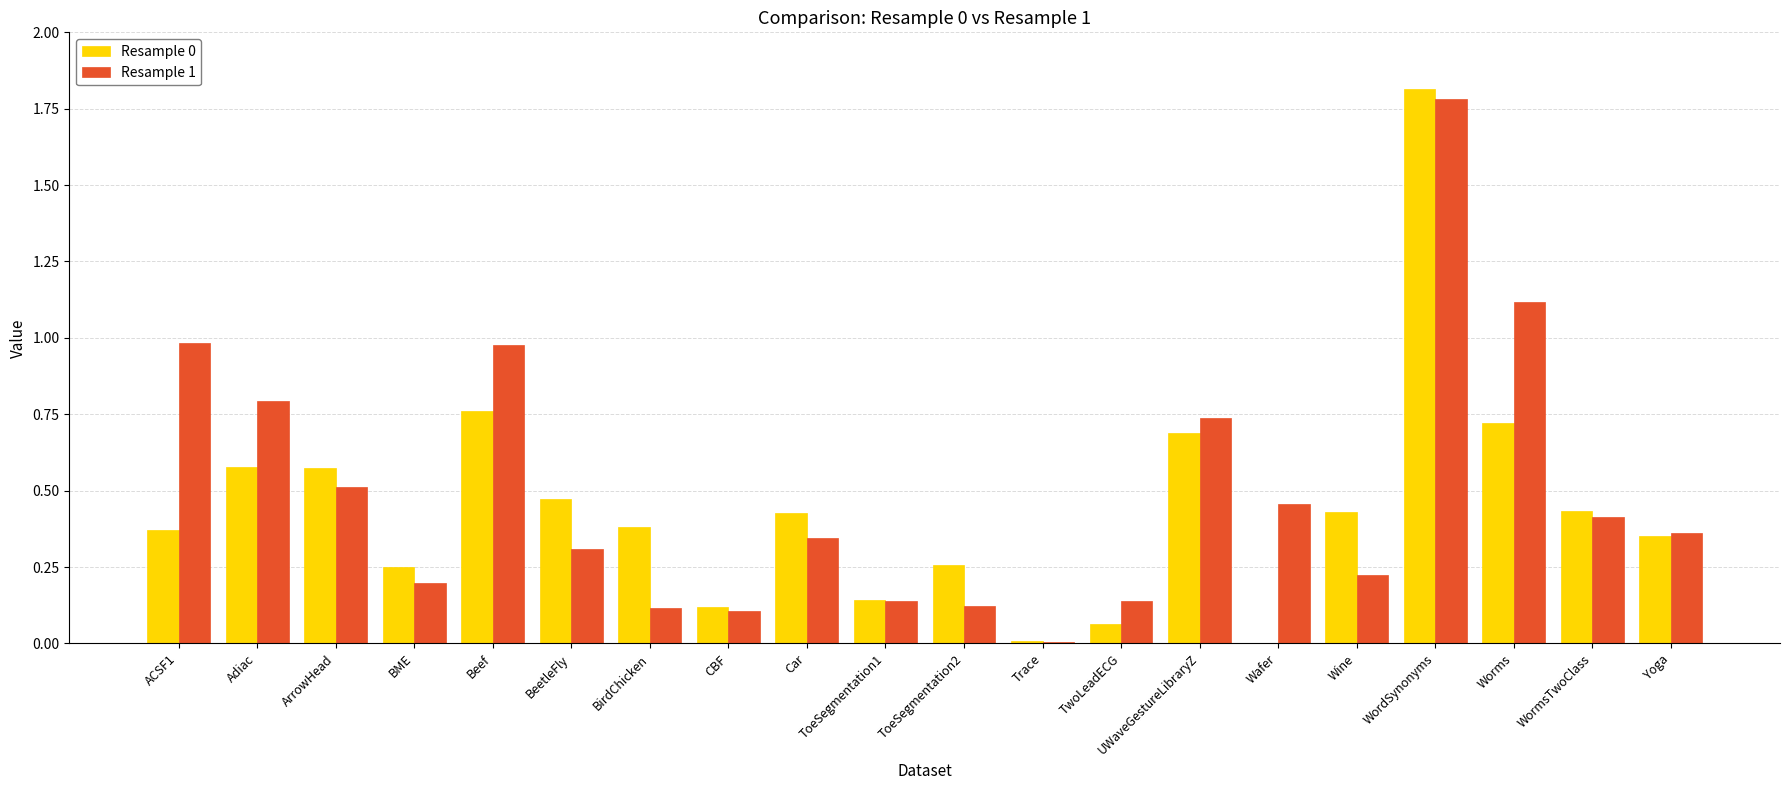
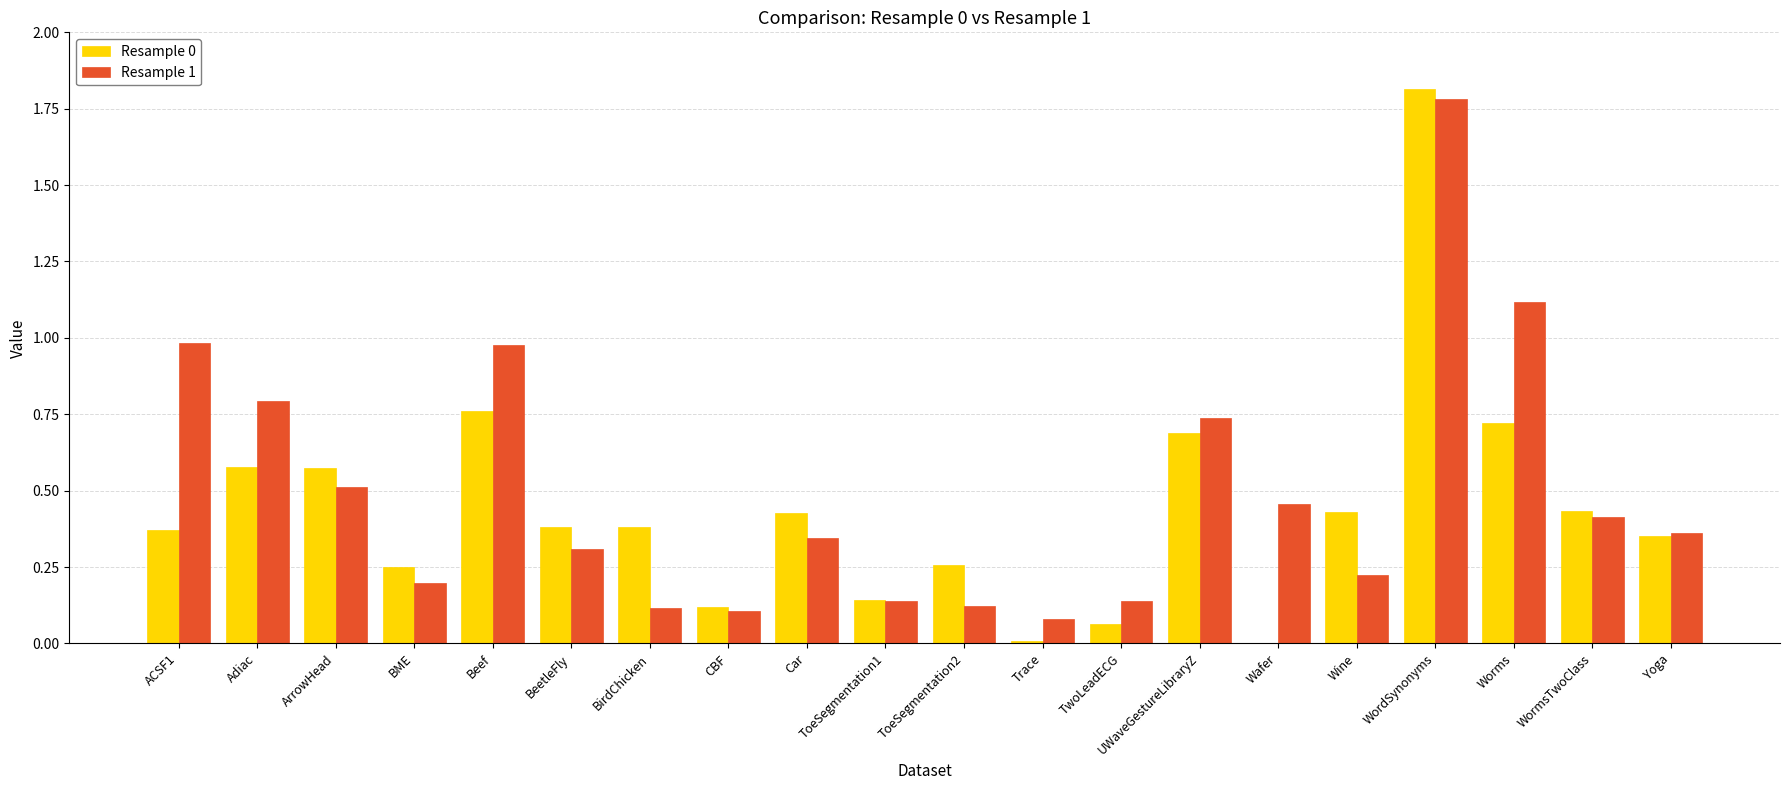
Resample 0, BeetleFly: 0.47 -> 0.38
Resample 1, Trace: 0.00 -> 0.08
